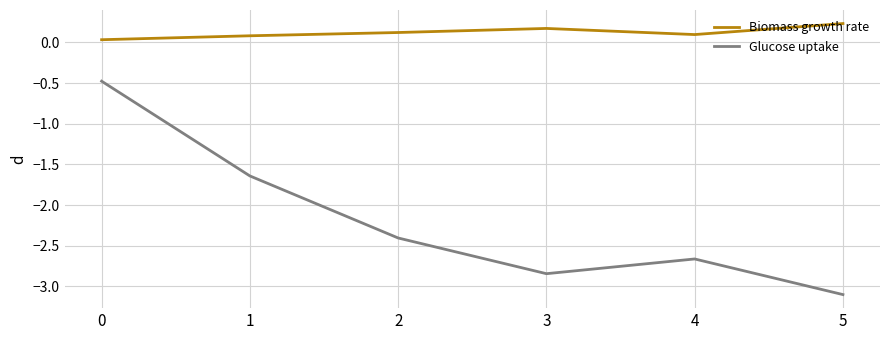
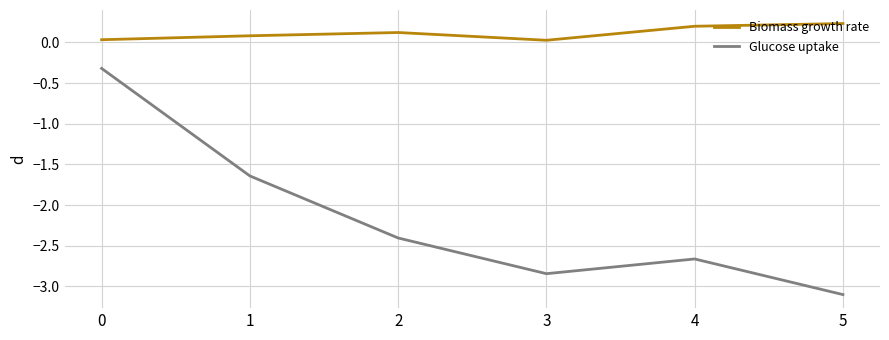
Glucose uptake, 0: -0.5 -> -0.3
Biomass growth rate, 3: 0.2 -> 0.0
Biomass growth rate, 4: 0.1 -> 0.2
